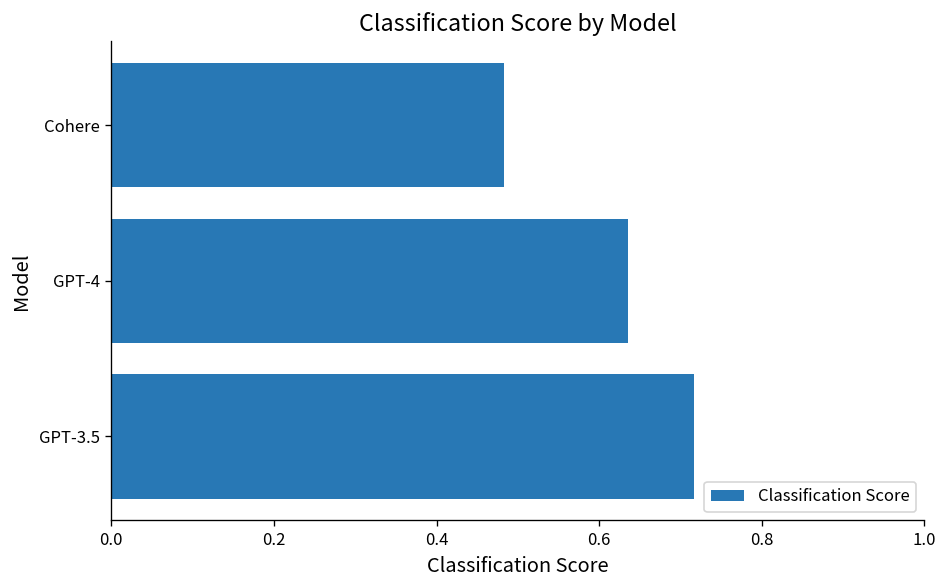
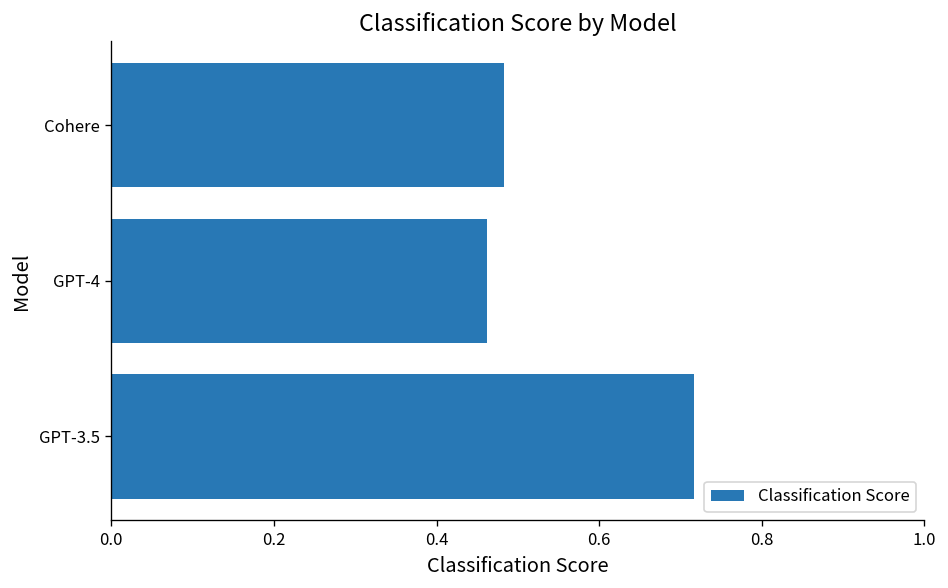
GPT-4: 0.64 -> 0.46
